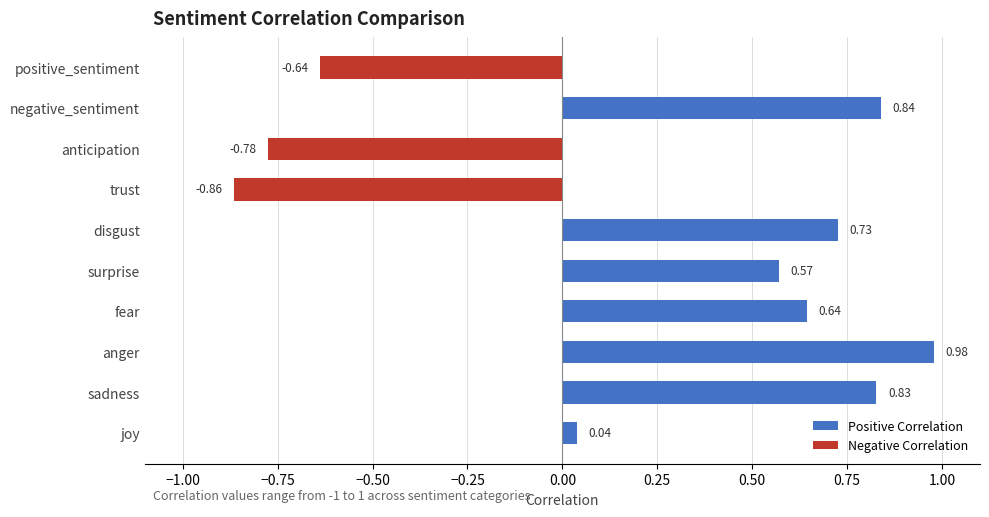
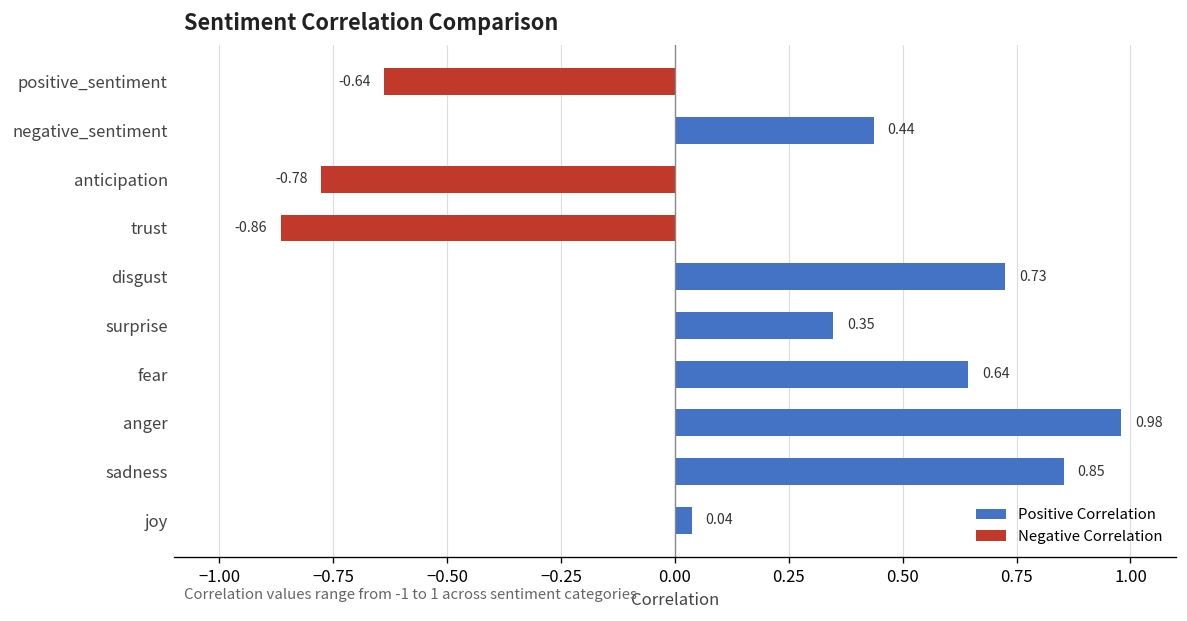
negative_sentiment: 0.84 -> 0.44
surprise: 0.57 -> 0.35
sadness: 0.83 -> 0.85
